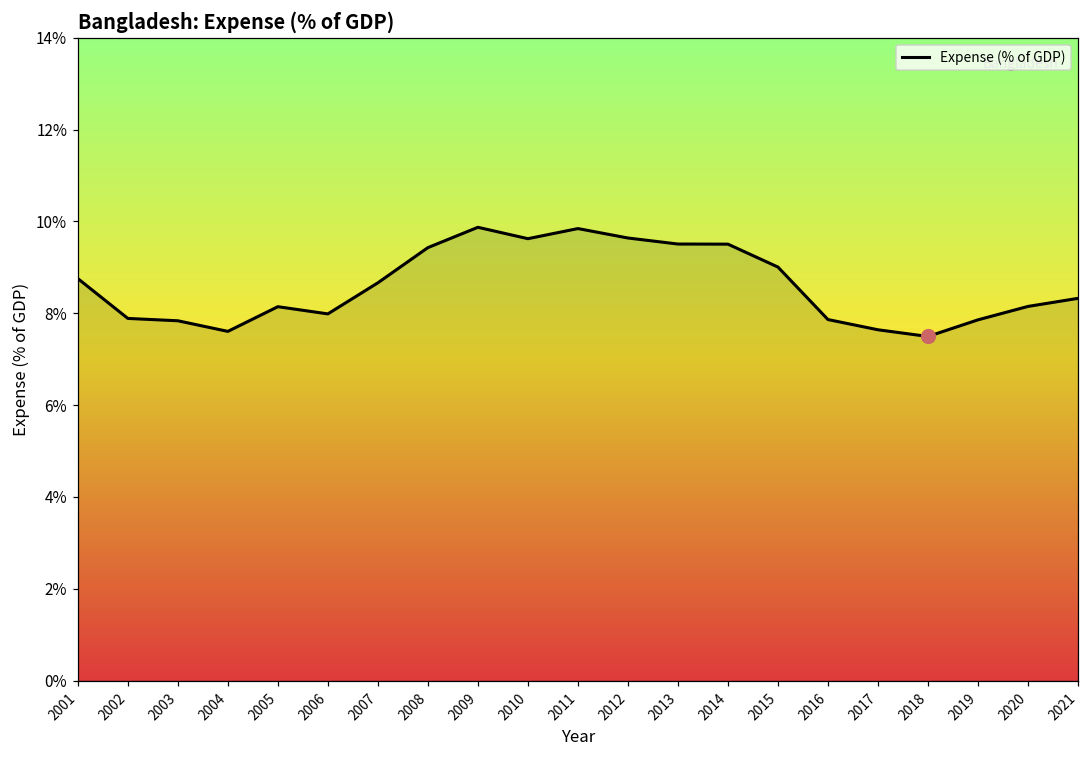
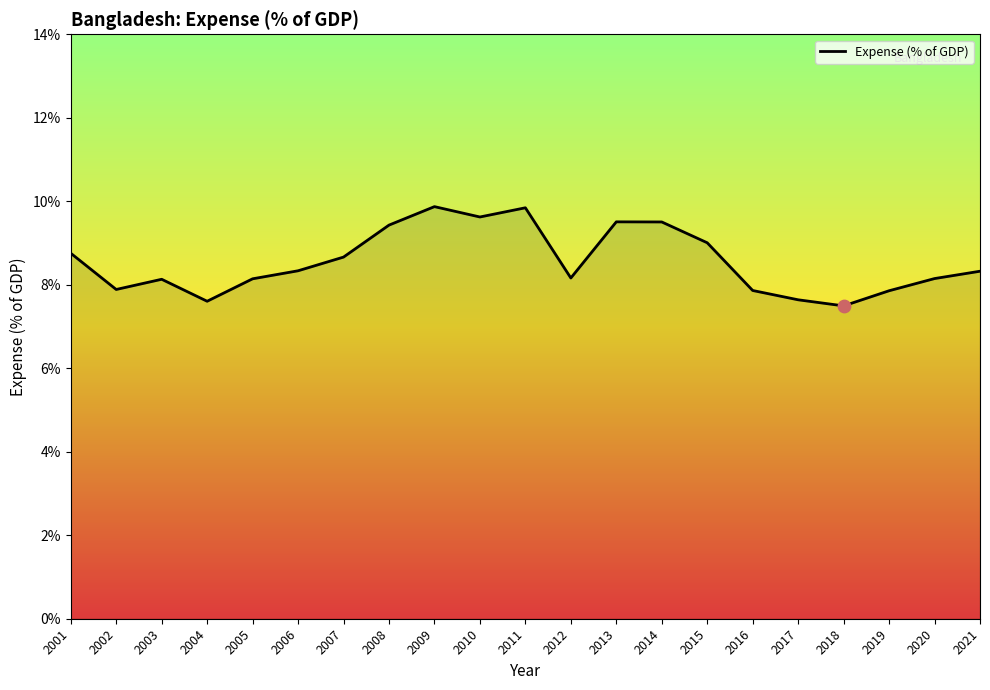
Expense (% of GDP), 2003: 7.8% -> 8.1%
Expense (% of GDP), 2006: 8.0% -> 8.3%
Expense (% of GDP), 2012: 9.6% -> 8.2%
